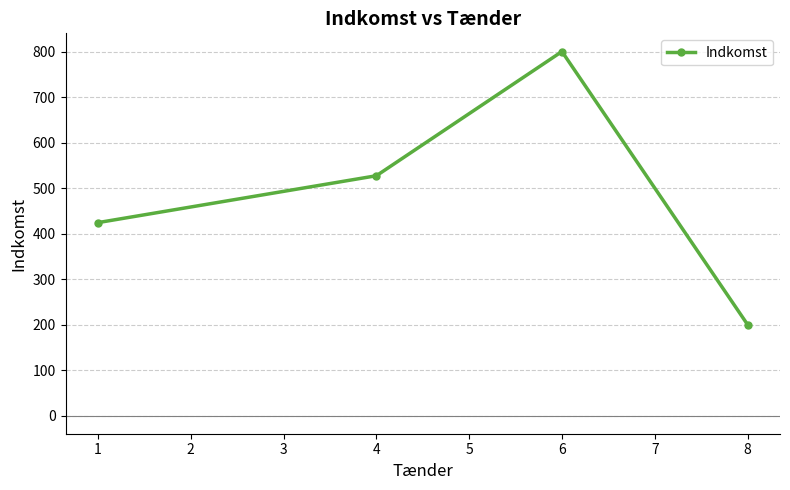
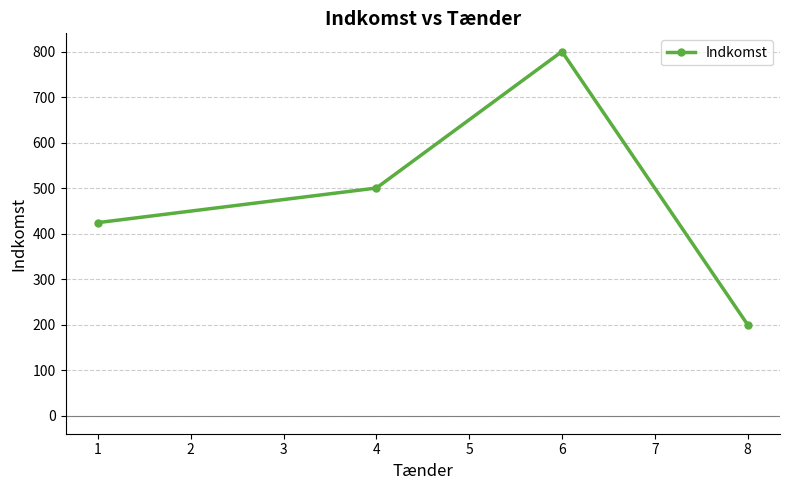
4: 530 -> 500
